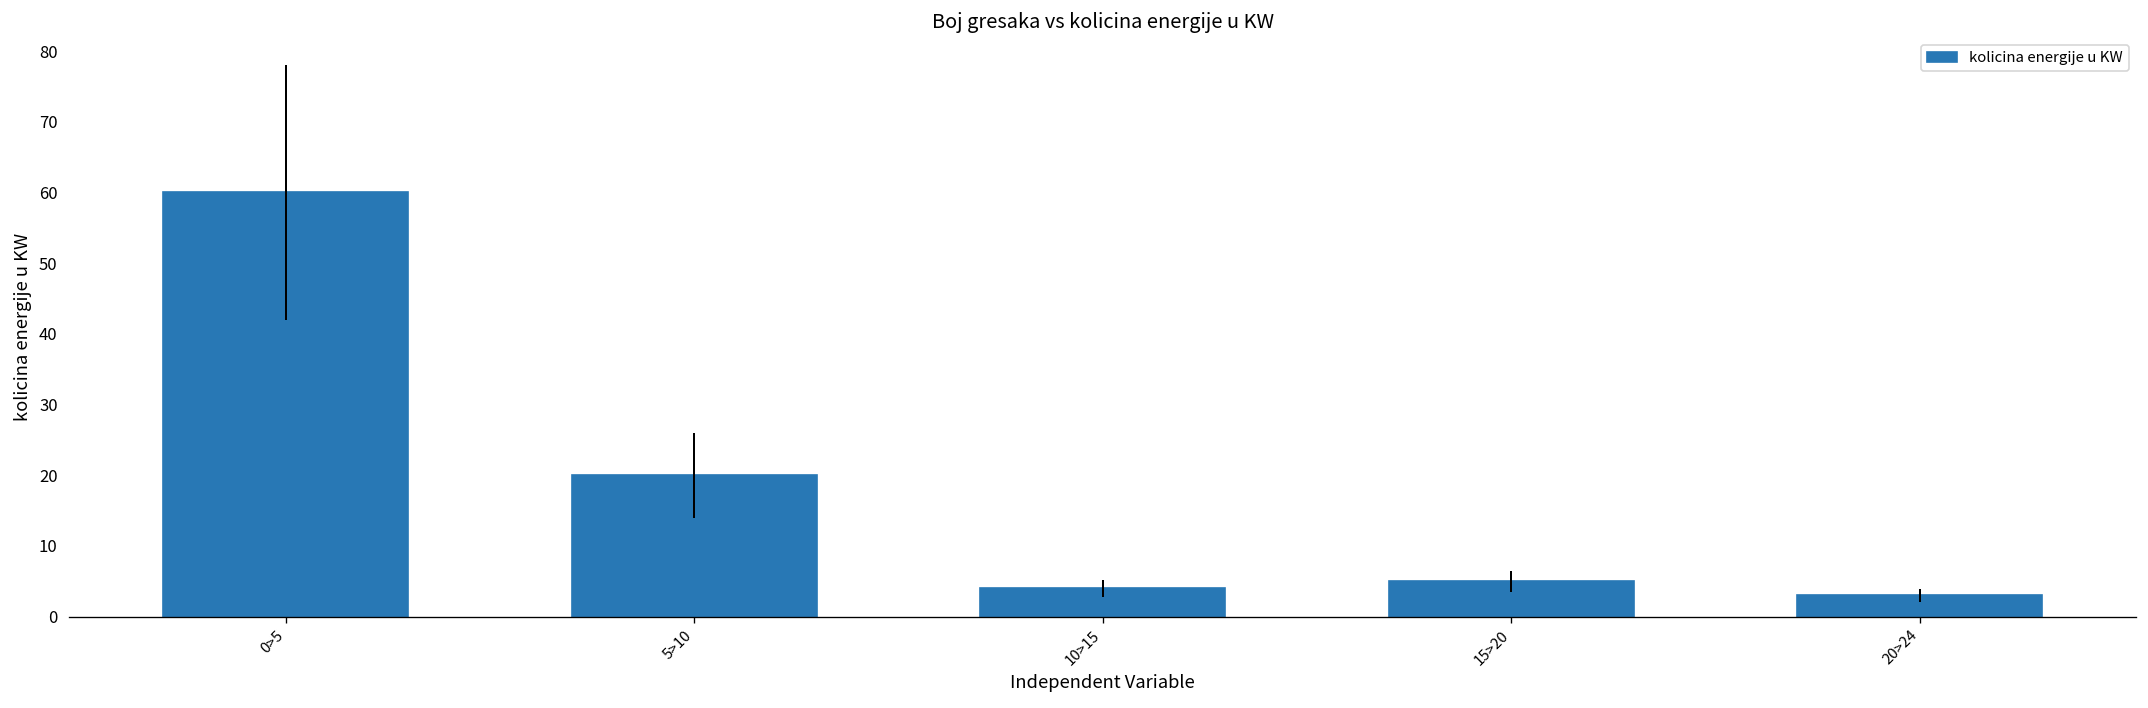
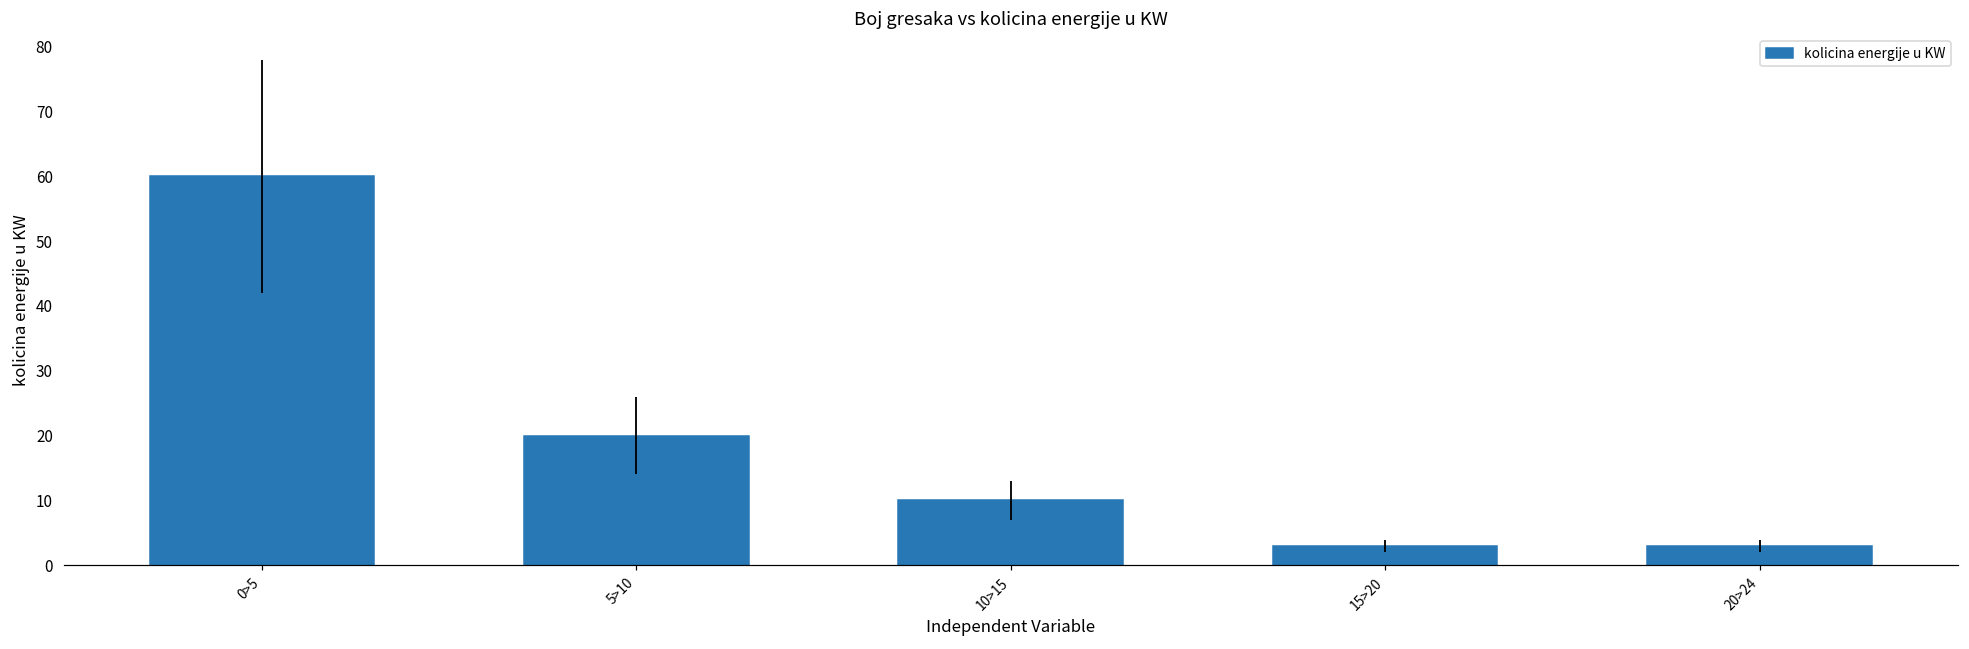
10>15: 4 -> 10
15>20: 5 -> 3
